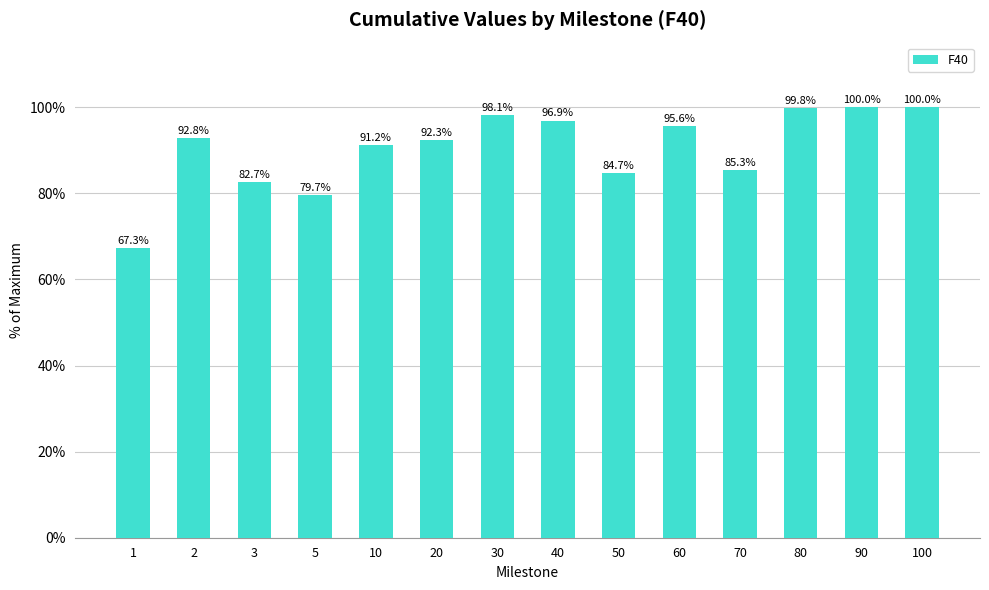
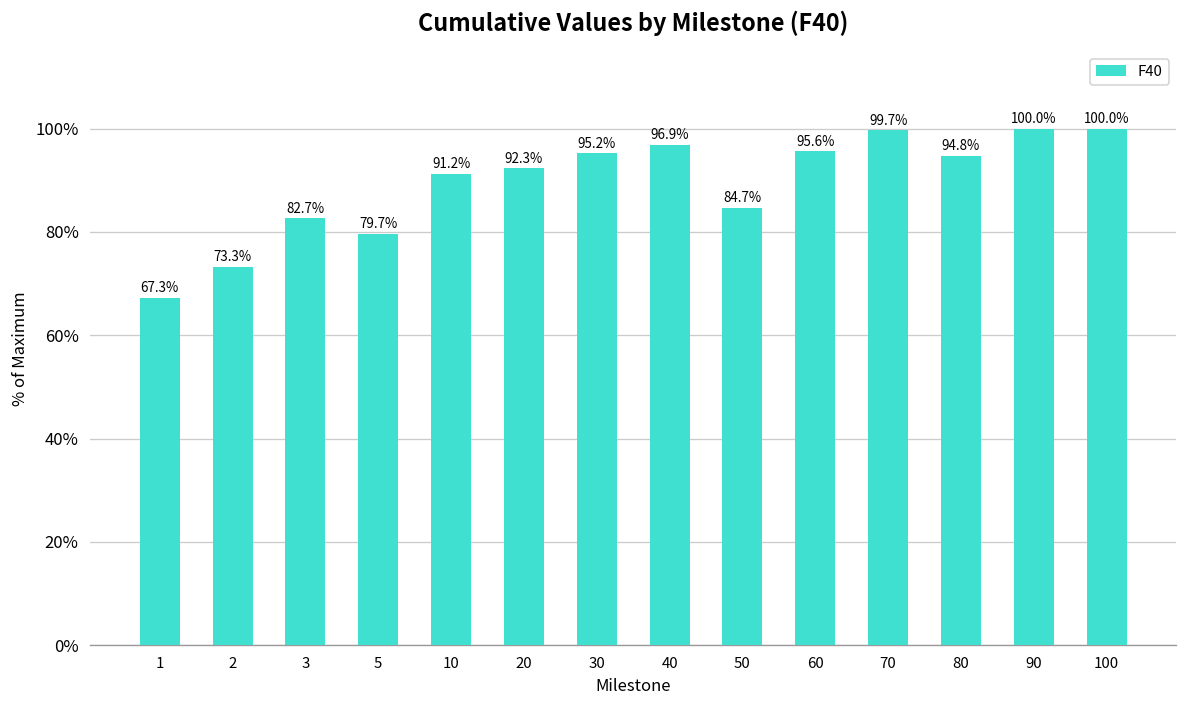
2: 92.8% -> 73.3%
30: 98.1% -> 95.2%
70: 85.3% -> 99.7%
80: 99.8% -> 94.8%
